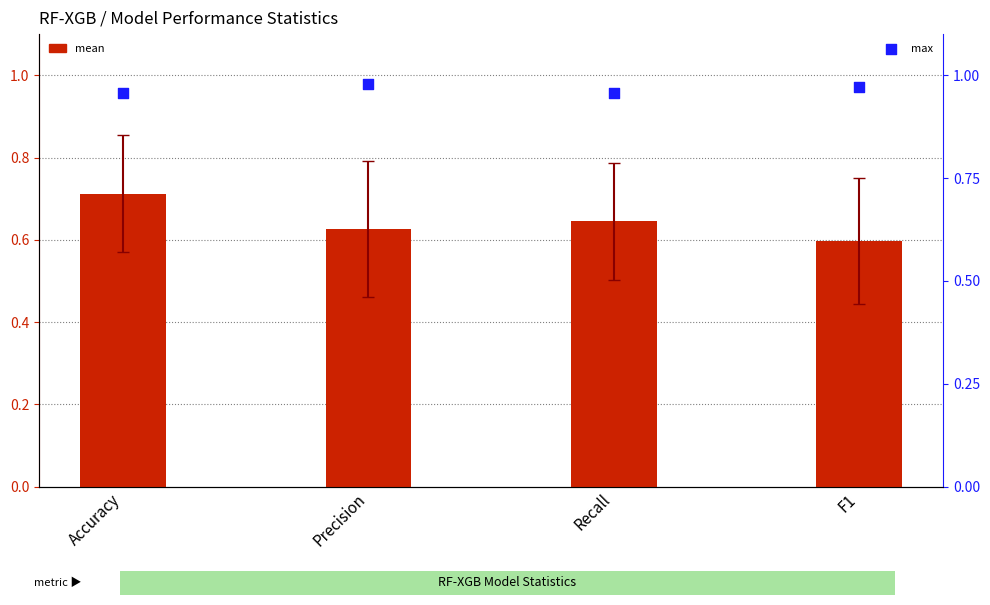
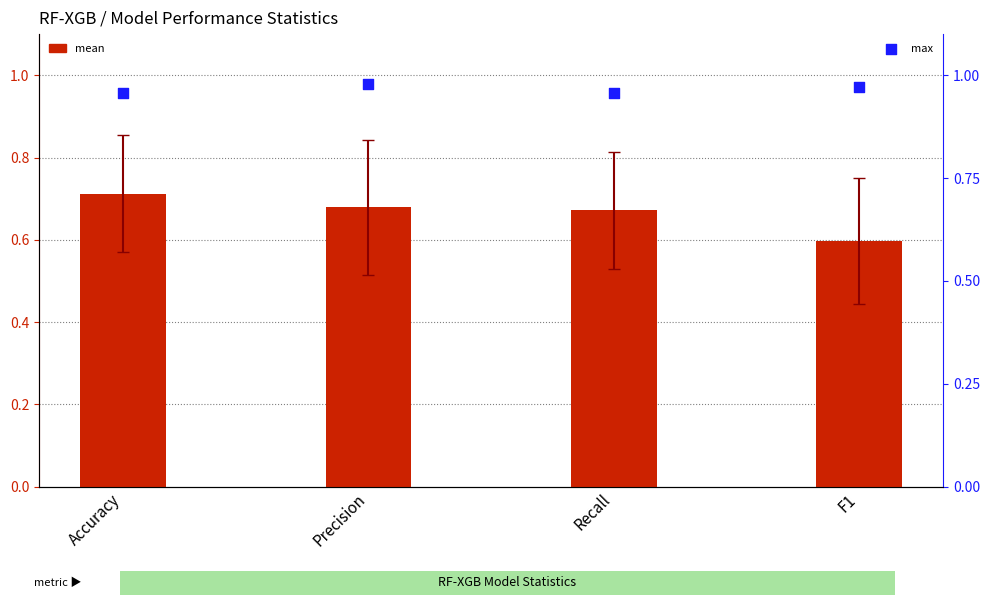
mean, Precision: 0.63 -> 0.68
mean, Recall: 0.65 -> 0.67
